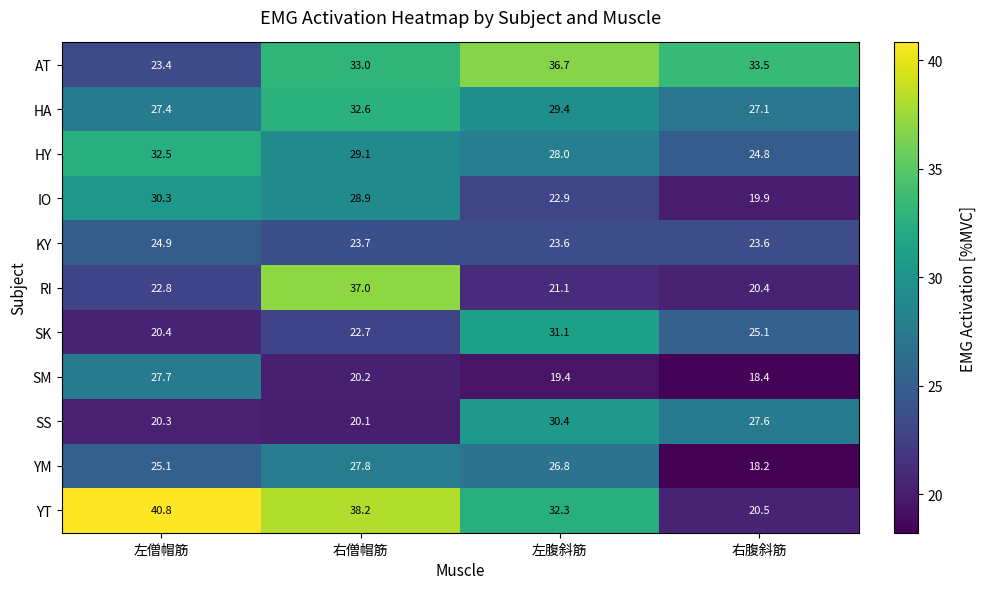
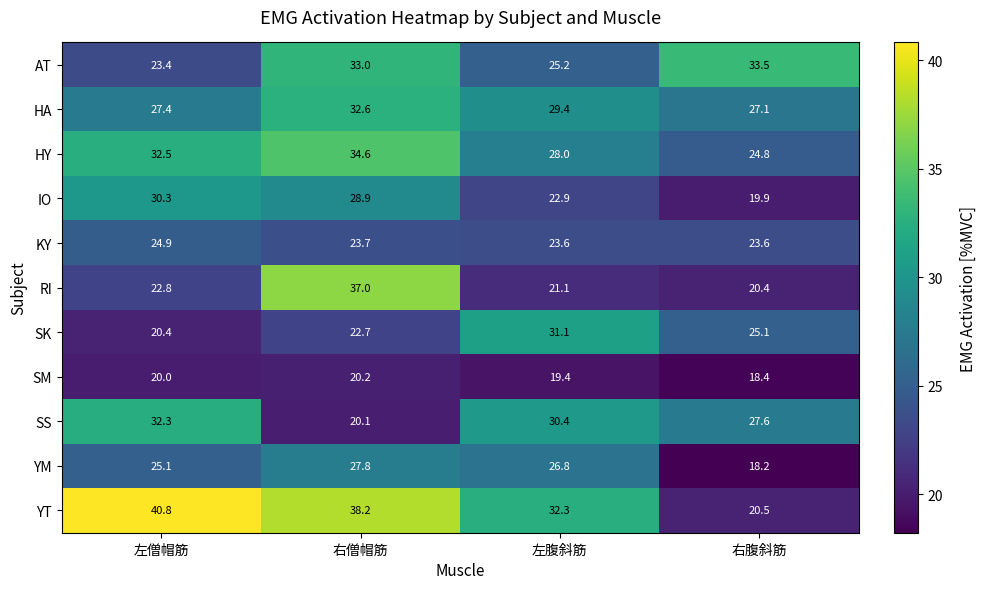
AT, 左腹斜筋: 36.7 -> 25.2
HY, 右僧帽筋: 29.1 -> 34.6
SM, 左僧帽筋: 27.7 -> 20.0
SS, 左僧帽筋: 20.3 -> 32.3
